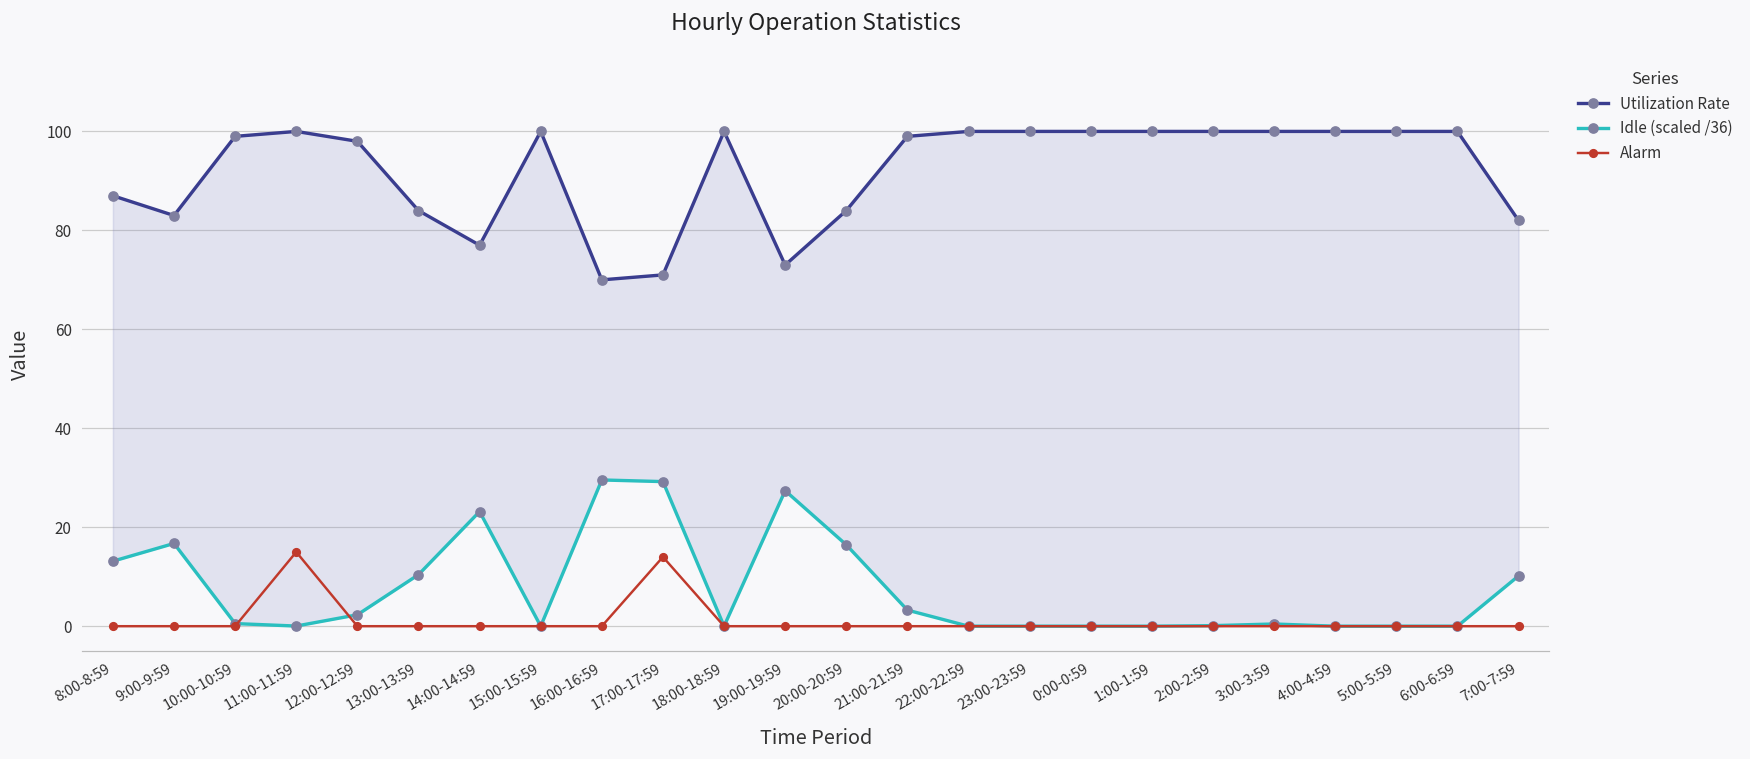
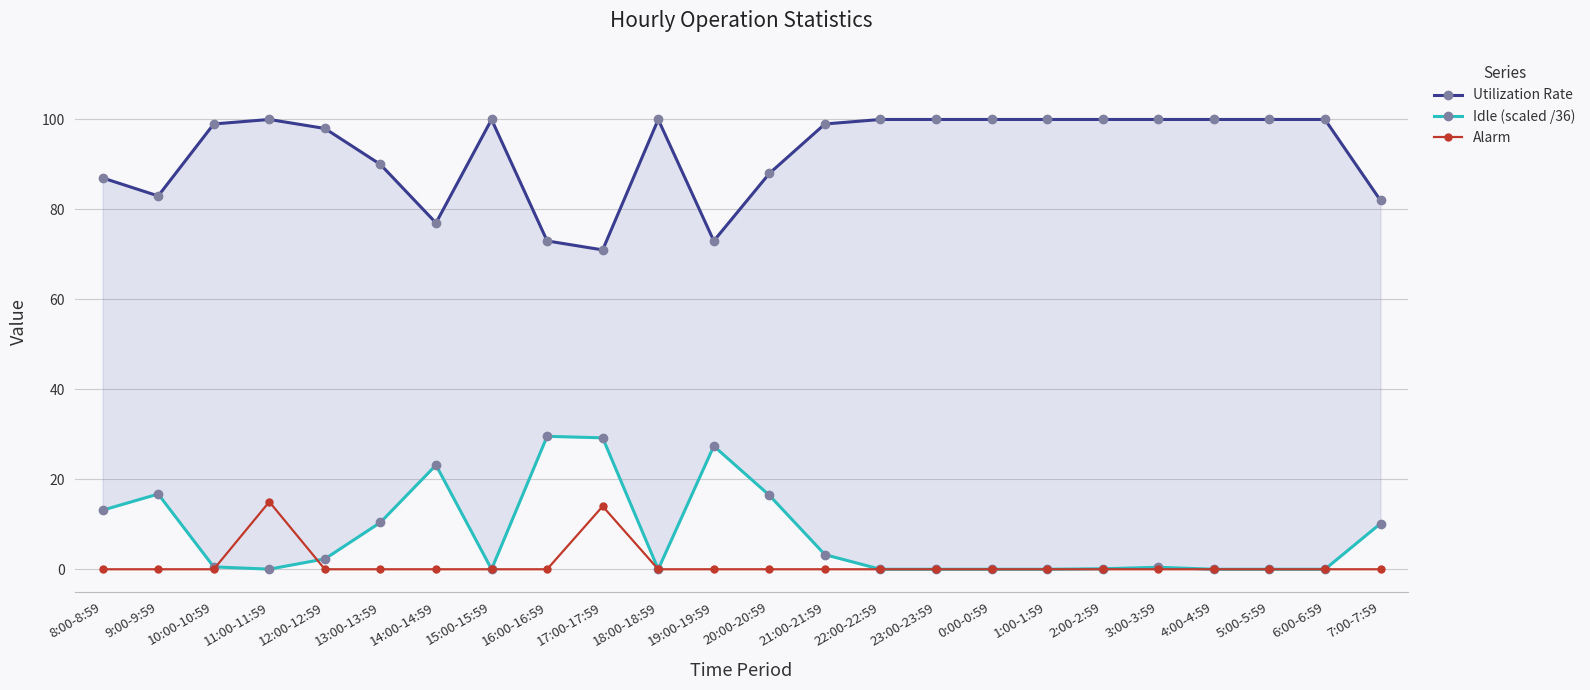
Utilization Rate, 13:00-13:59: 84 -> 90
Utilization Rate, 16:00-16:59: 70 -> 73
Utilization Rate, 20:00-20:59: 84 -> 88
